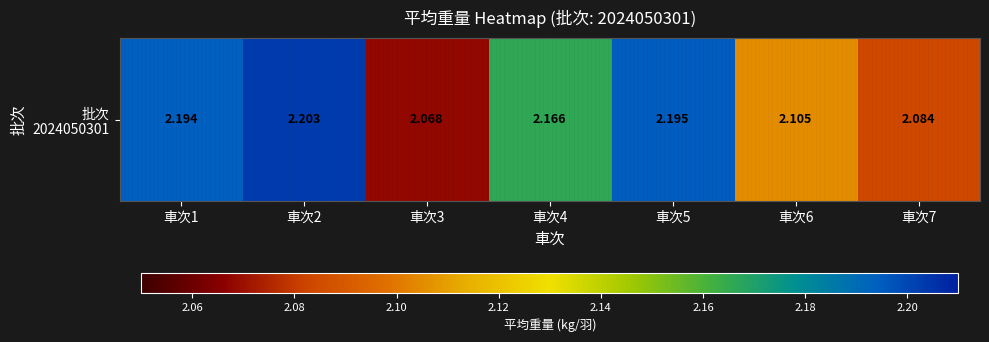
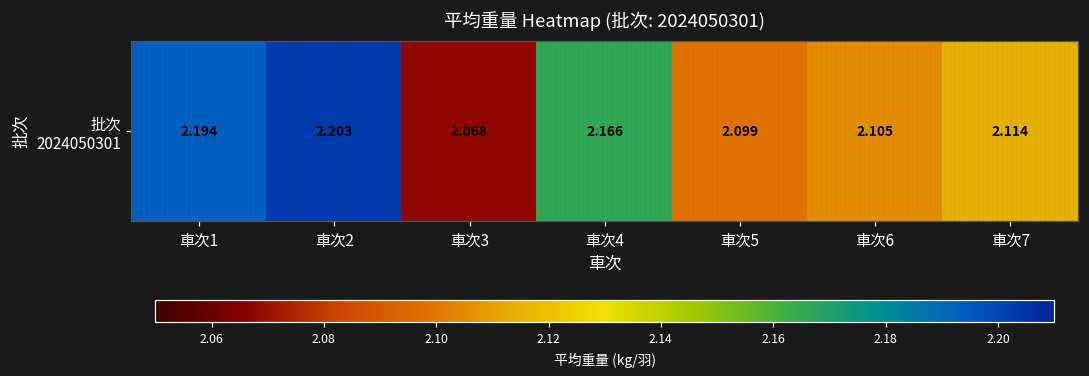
批次 2024050301, 車次5: 2.195 -> 2.099
批次 2024050301, 車次7: 2.084 -> 2.114
